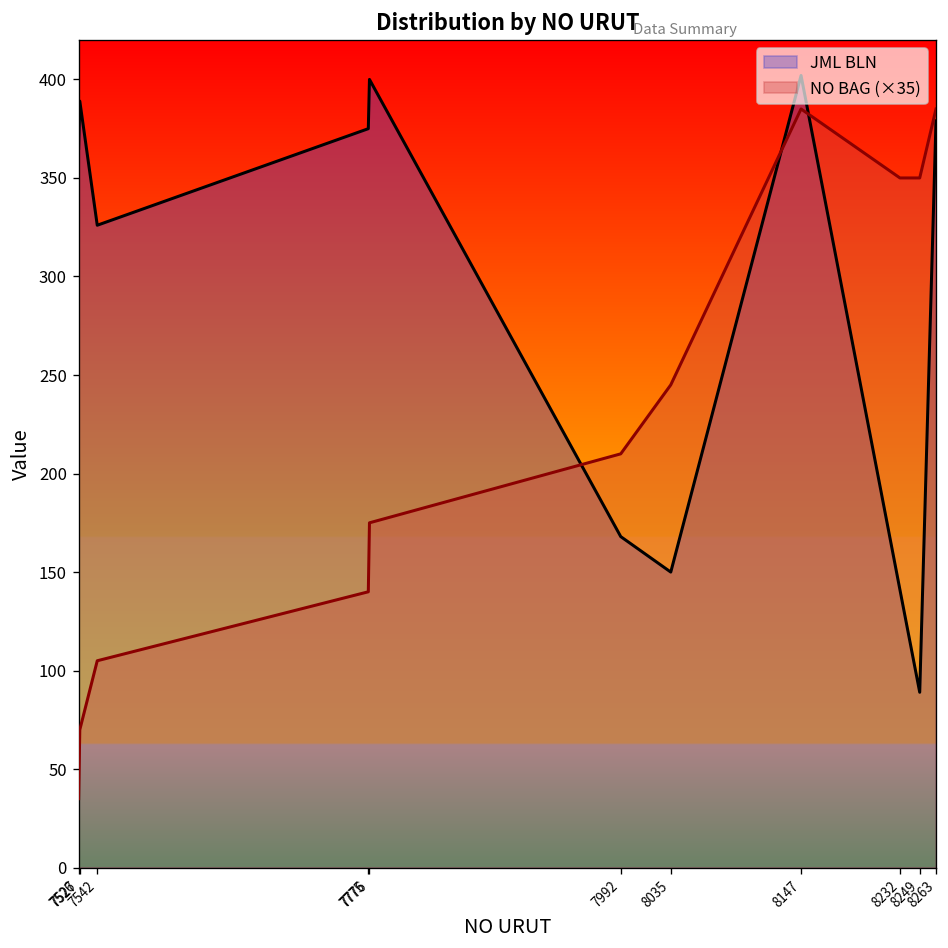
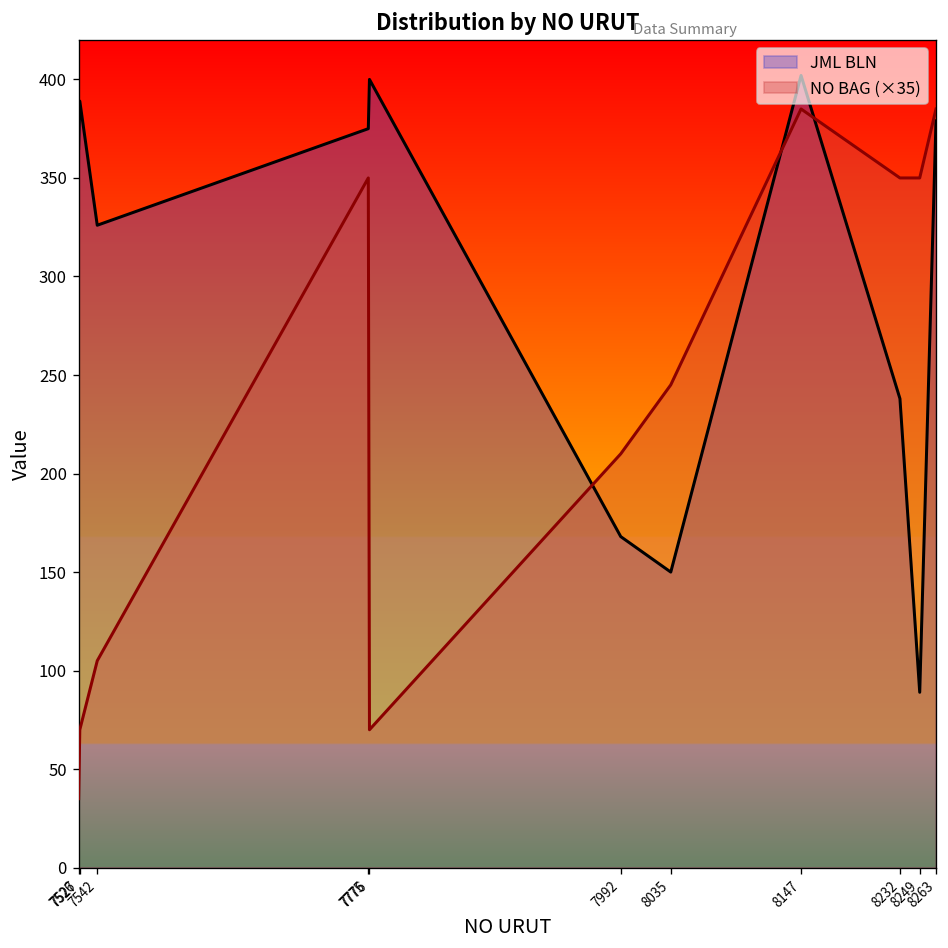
NO BAG (×35), 7775: 140 -> 350
NO BAG (×35), 7776: 175 -> 70
JML BLN, 8232: 141 -> 238
